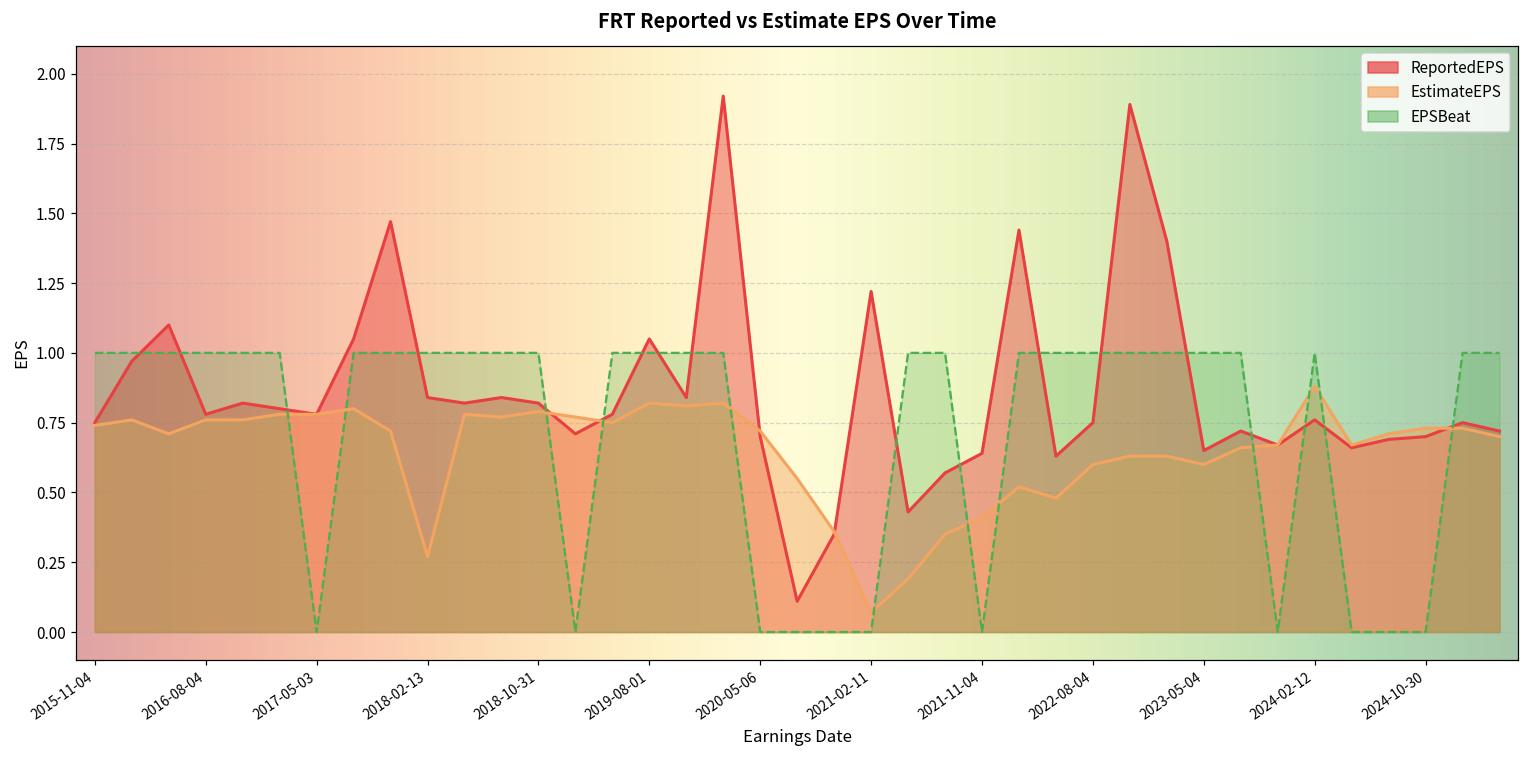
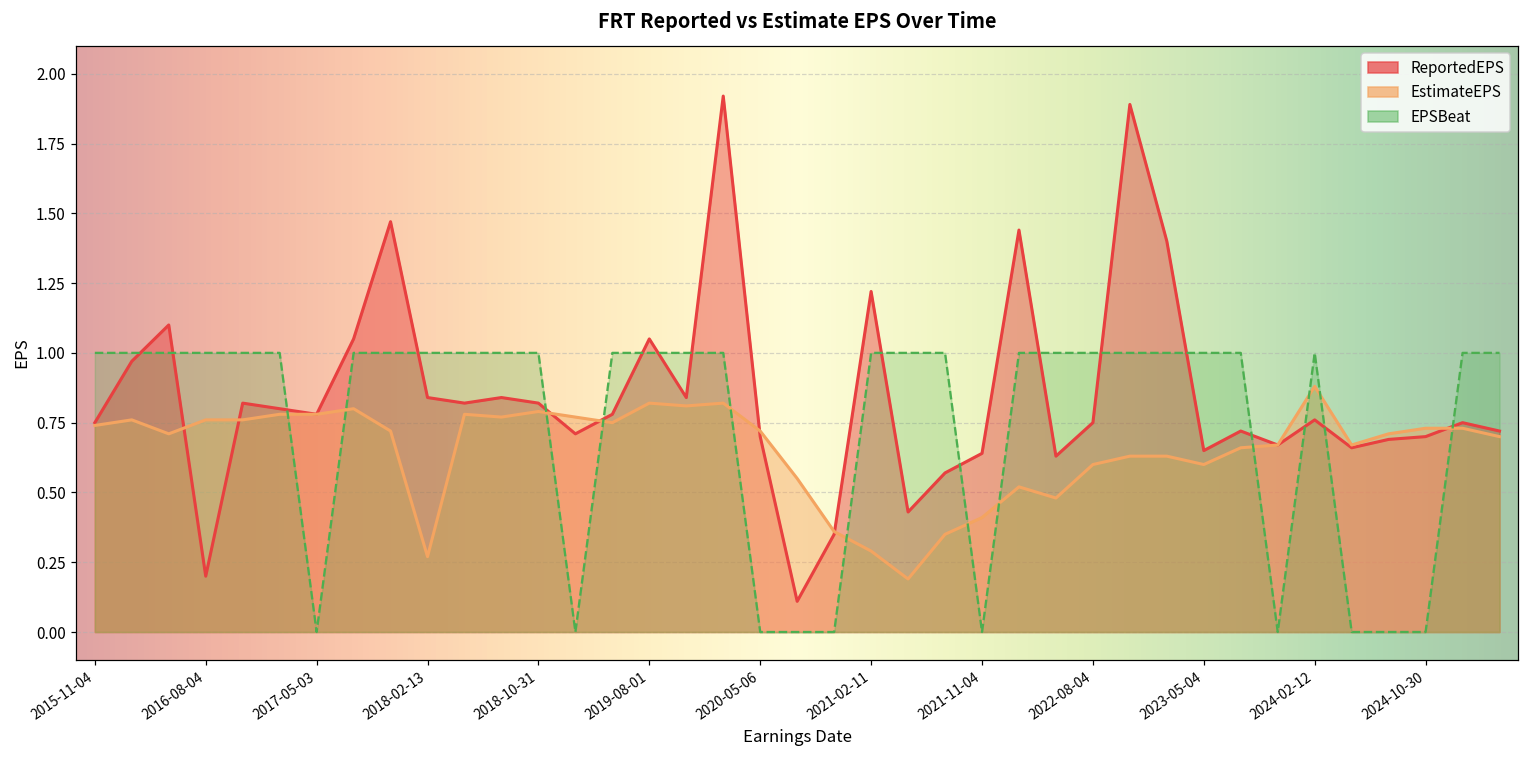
ReportedEPS, 2016-08-04: 0.78 -> 0.20
EstimateEPS, 2021-02-11: 0.07 -> 0.29
EPSBeat, 2021-02-11: 0 -> 1
